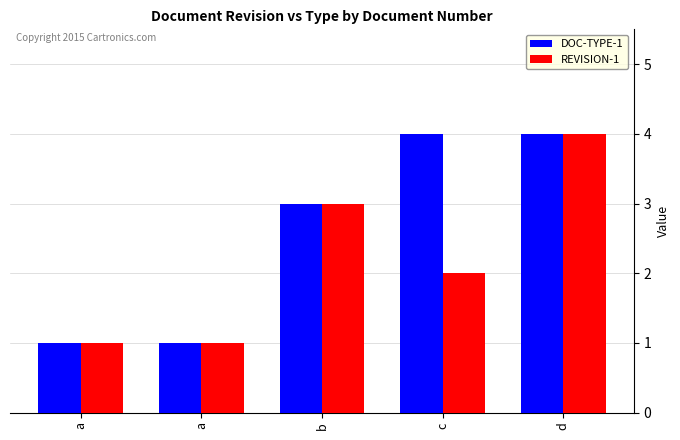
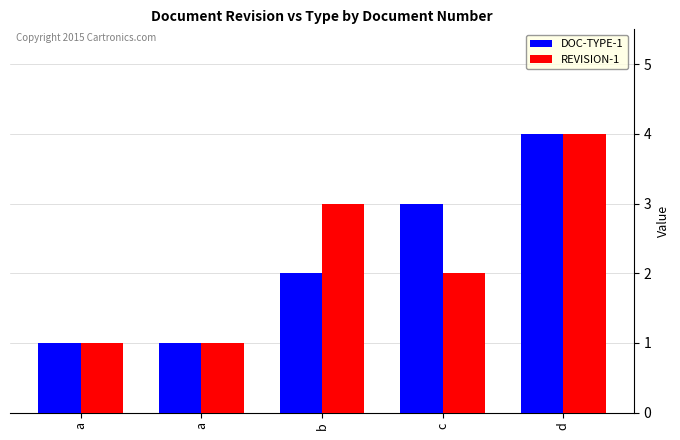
DOC-TYPE-1, b: 3 -> 2
DOC-TYPE-1, c: 4 -> 3
